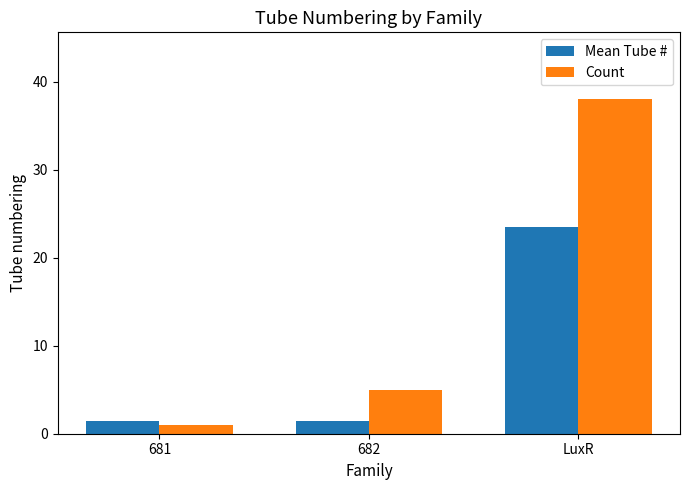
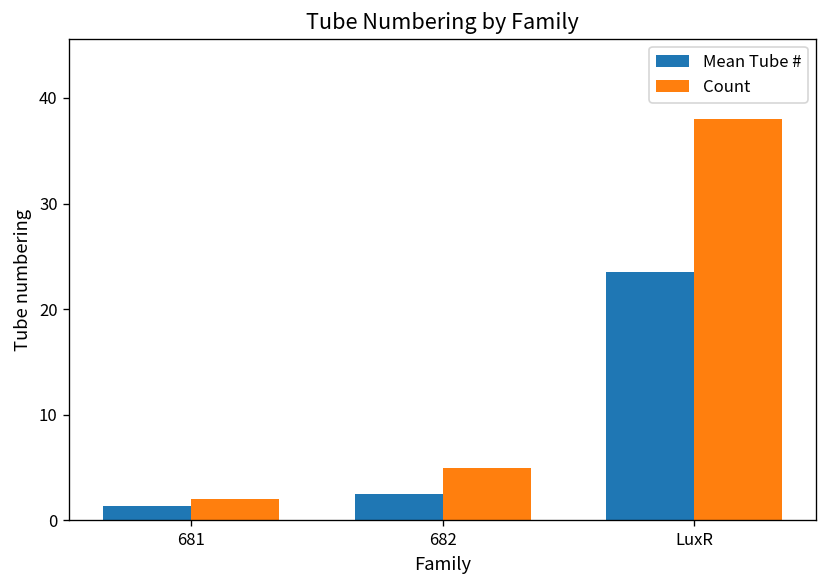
Count, 681: 1 -> 2
Mean Tube #, 682: 2 -> 3
